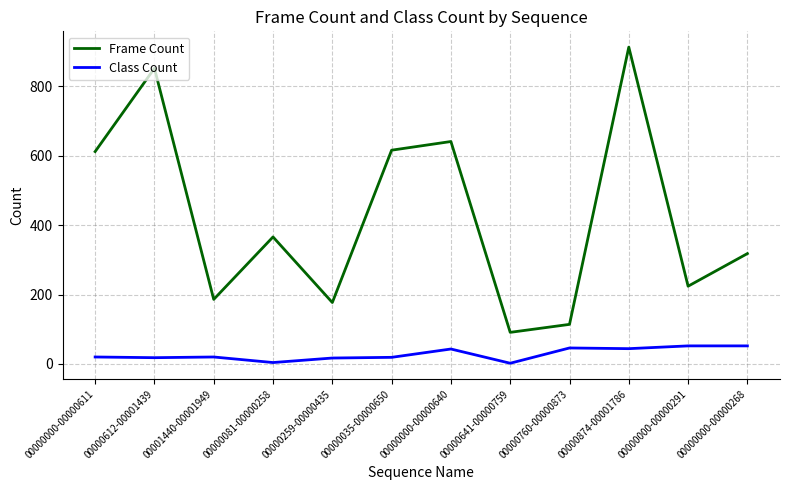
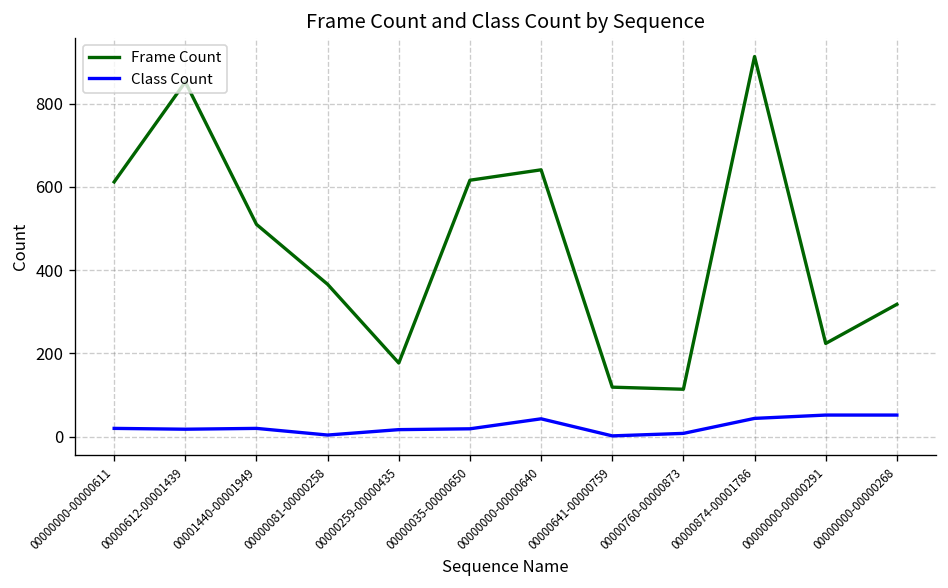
Frame Count, 00001440-00001949: 190 -> 510
Frame Count, 00000641-00000759: 90 -> 120
Class Count, 00000760-00000873: 50 -> 10
